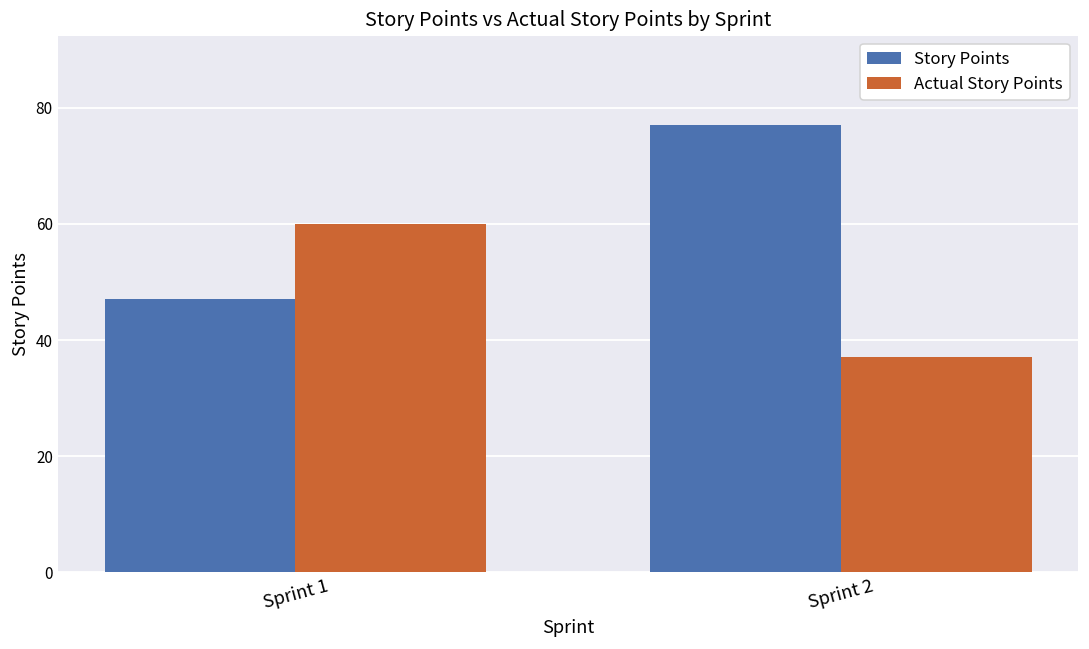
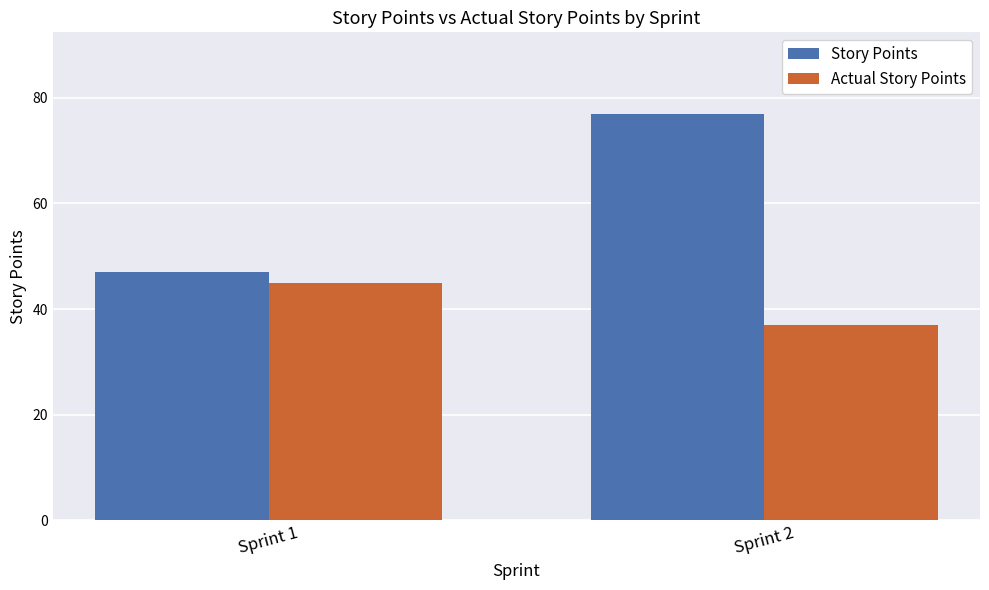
Actual Story Points, Sprint 1: 60 -> 45
